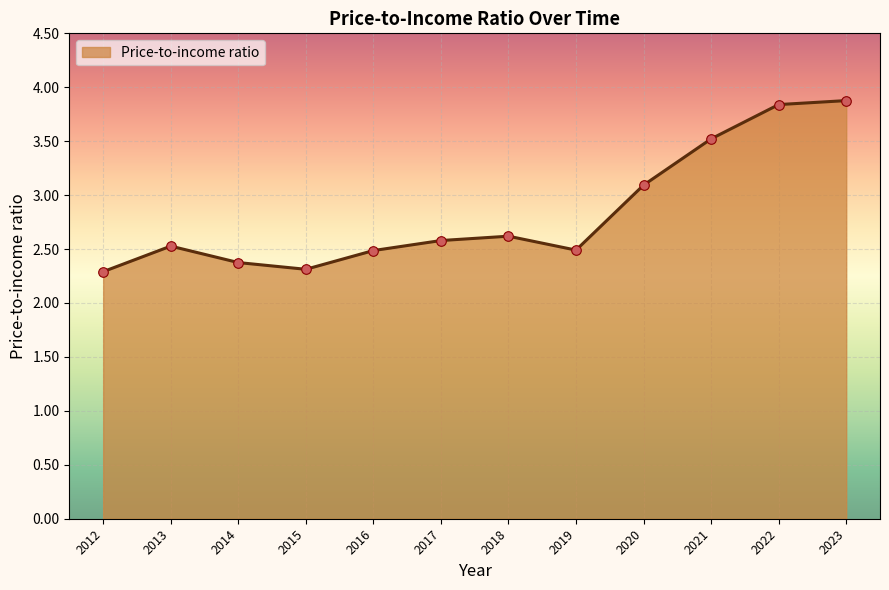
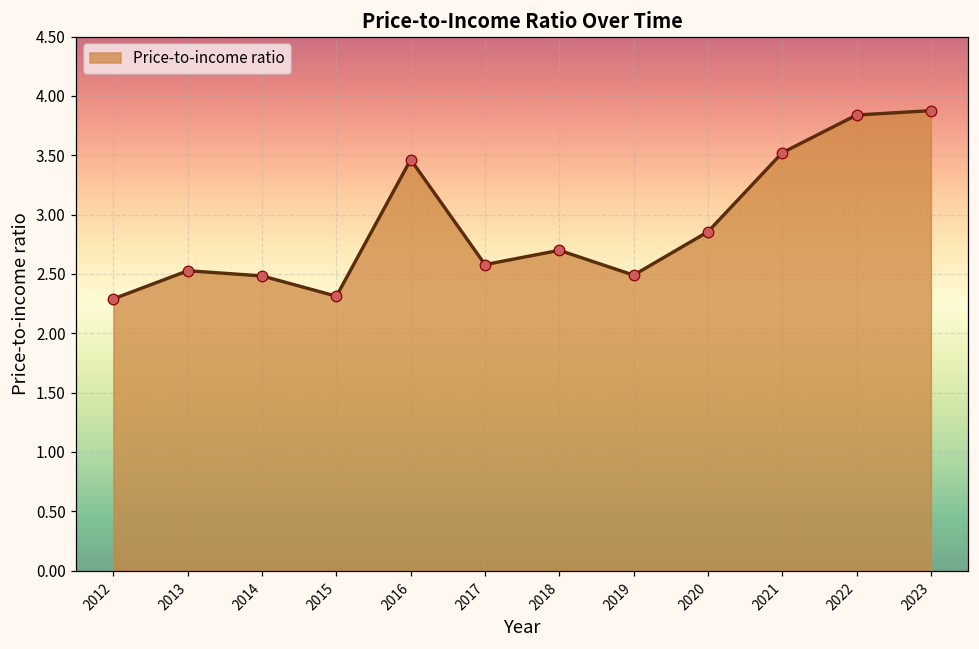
2014: 2.37 -> 2.48
2016: 2.49 -> 3.46
2018: 2.62 -> 2.70
2020: 3.09 -> 2.86
